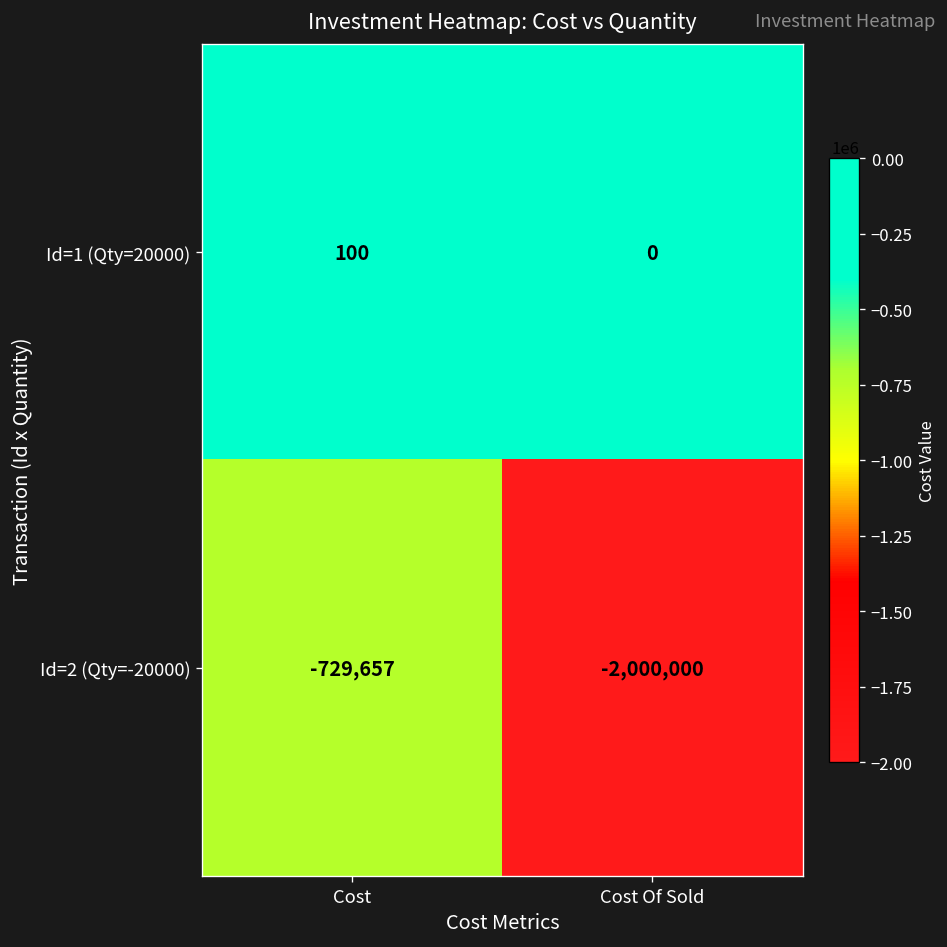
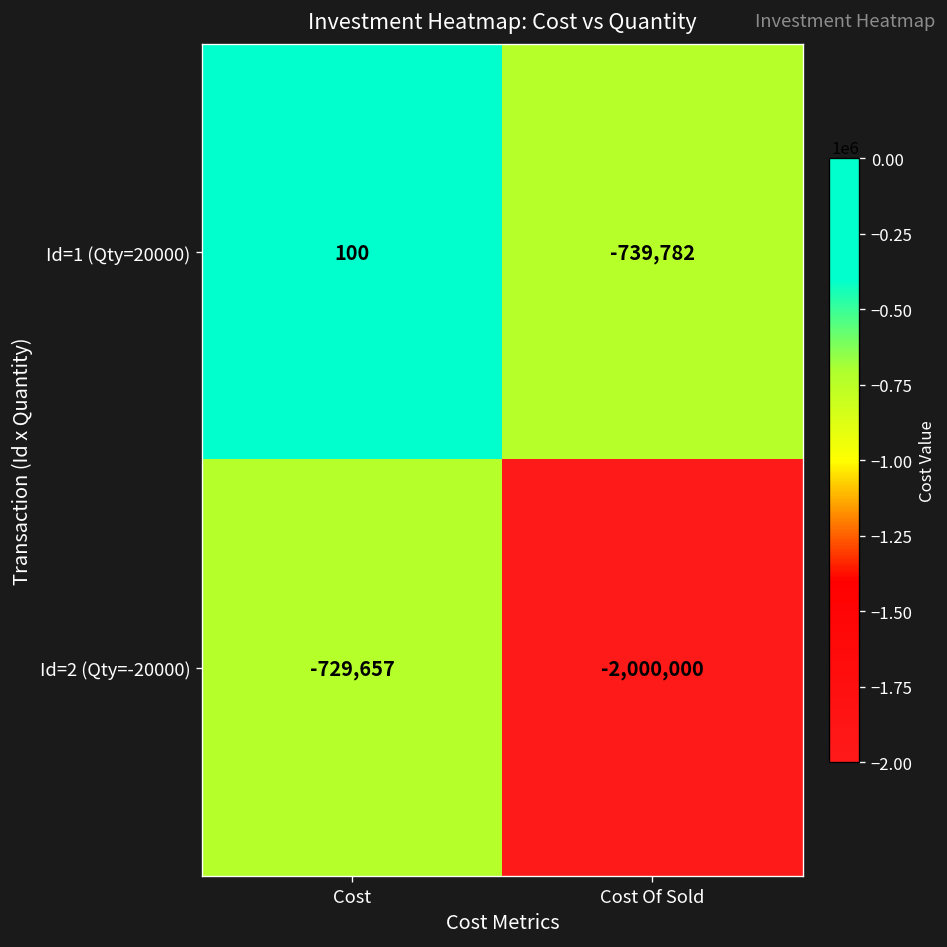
Id=1 (Qty=20000), Cost Of Sold: 0 -> -739,782
